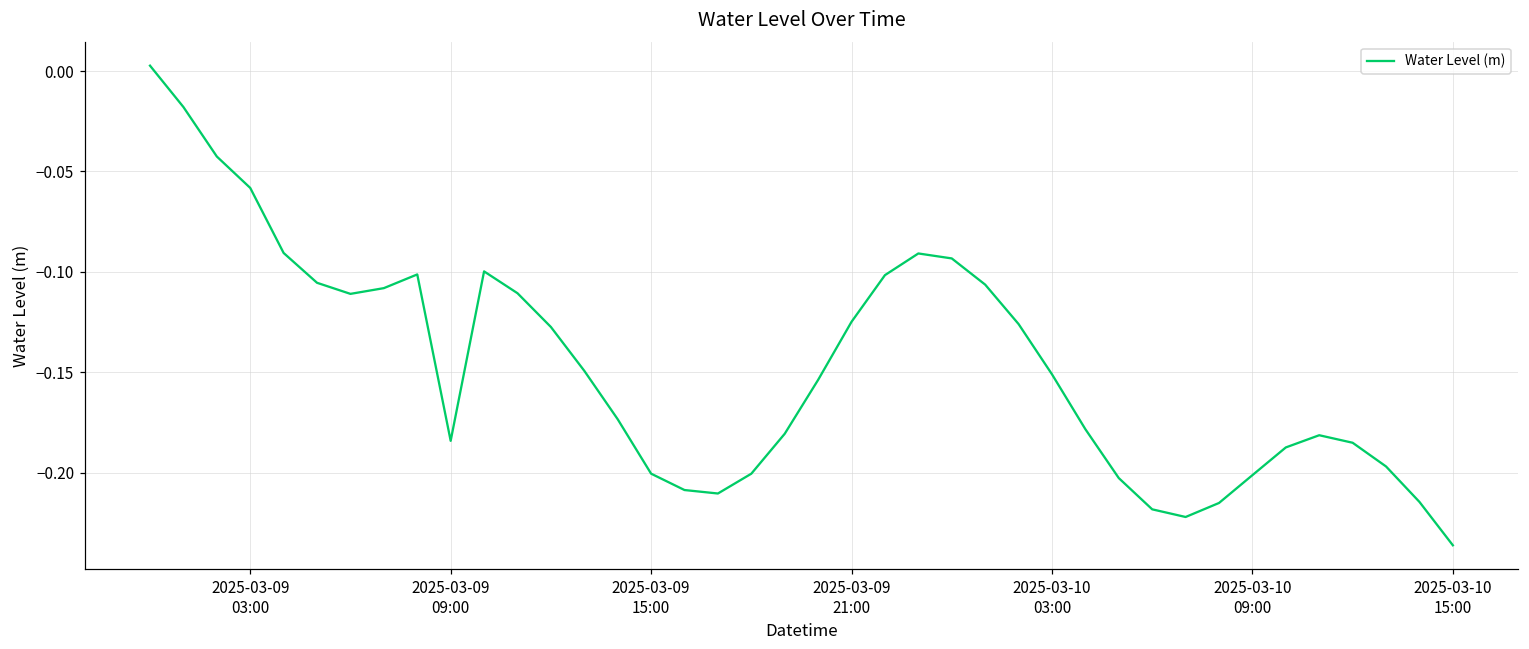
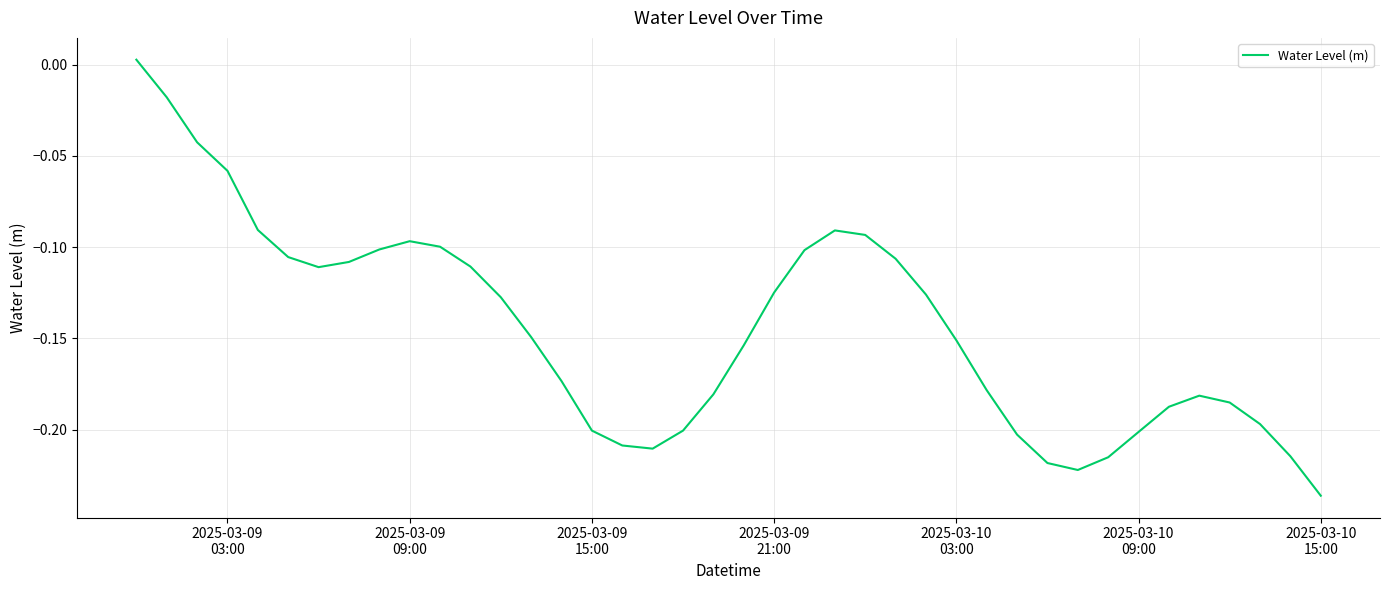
2025-03-09 09:00: -0.184 -> -0.097
